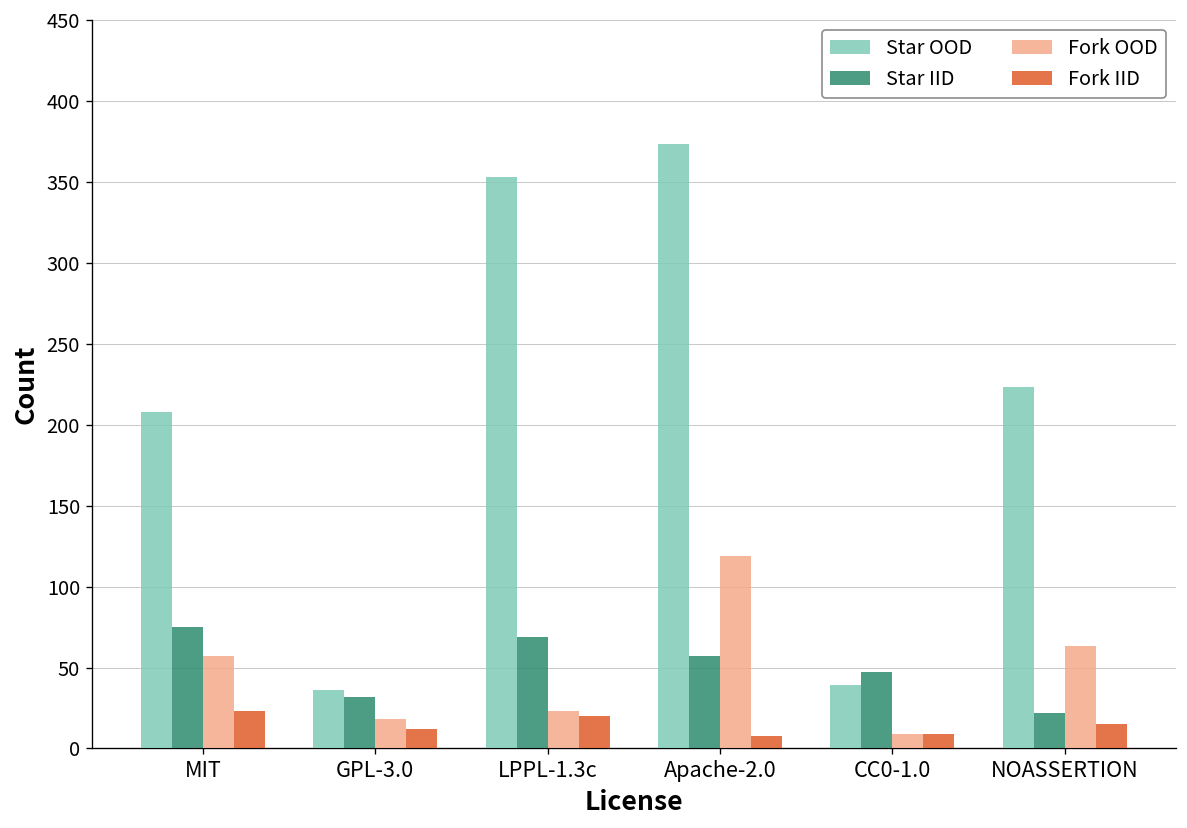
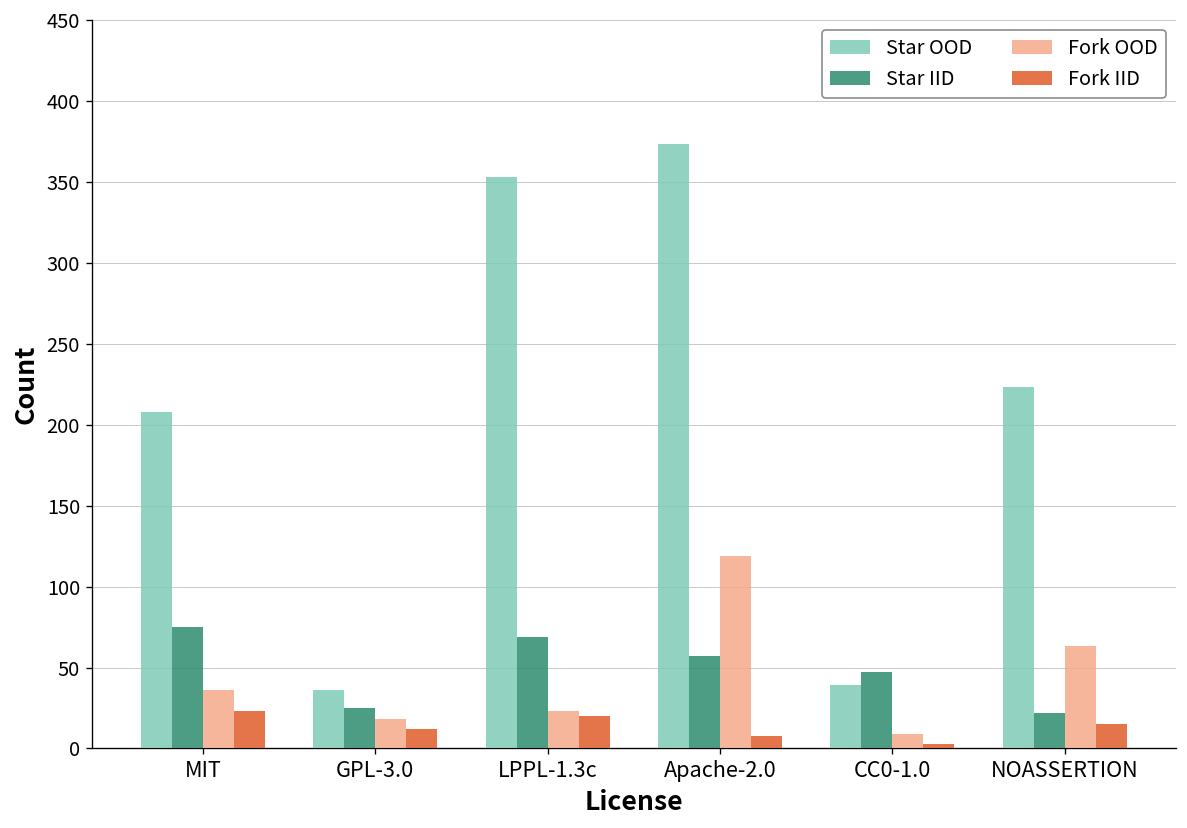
Fork OOD, MIT: 57 -> 36
Star IID, GPL-3.0: 32 -> 25
Fork IID, CC0-1.0: 9 -> 3
